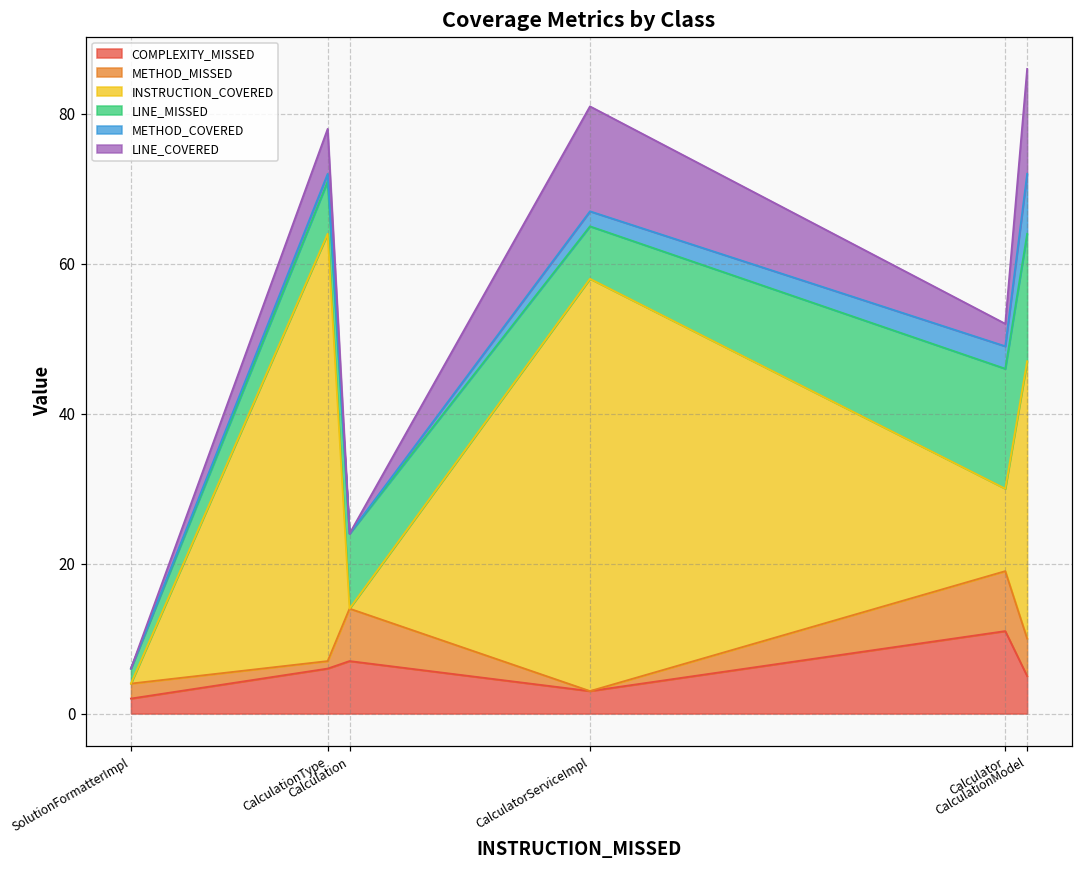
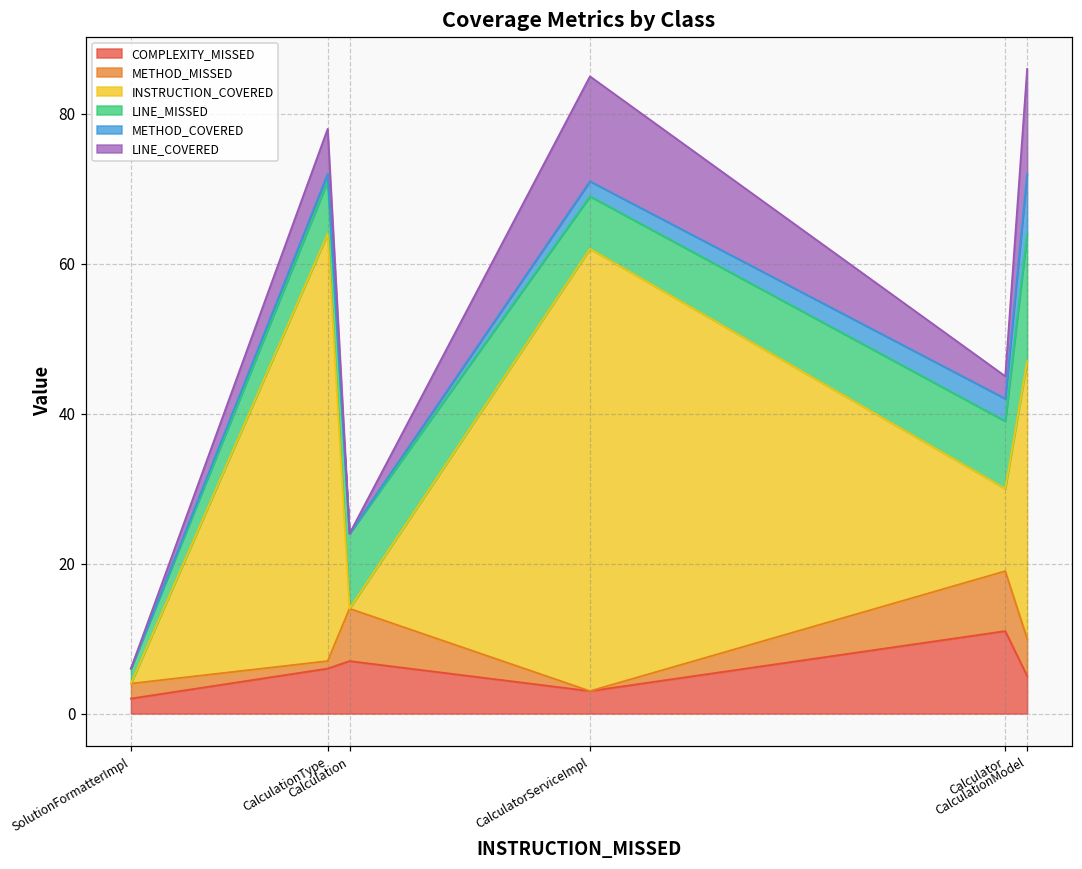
INSTRUCTION_COVERED, CalculatorServiceImpl: 55 -> 59
LINE_MISSED, Calculator: 16 -> 9
